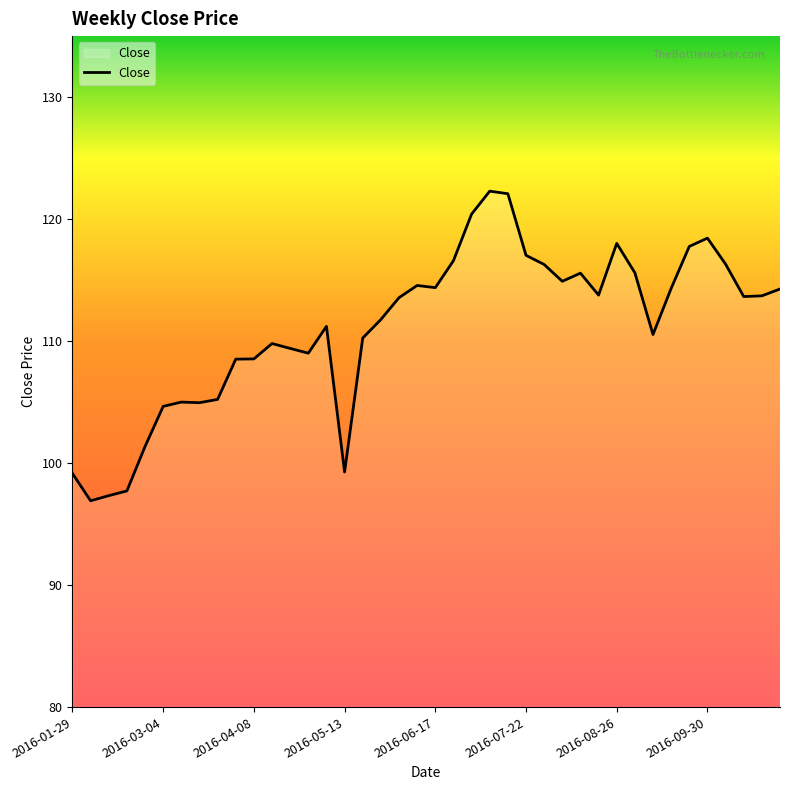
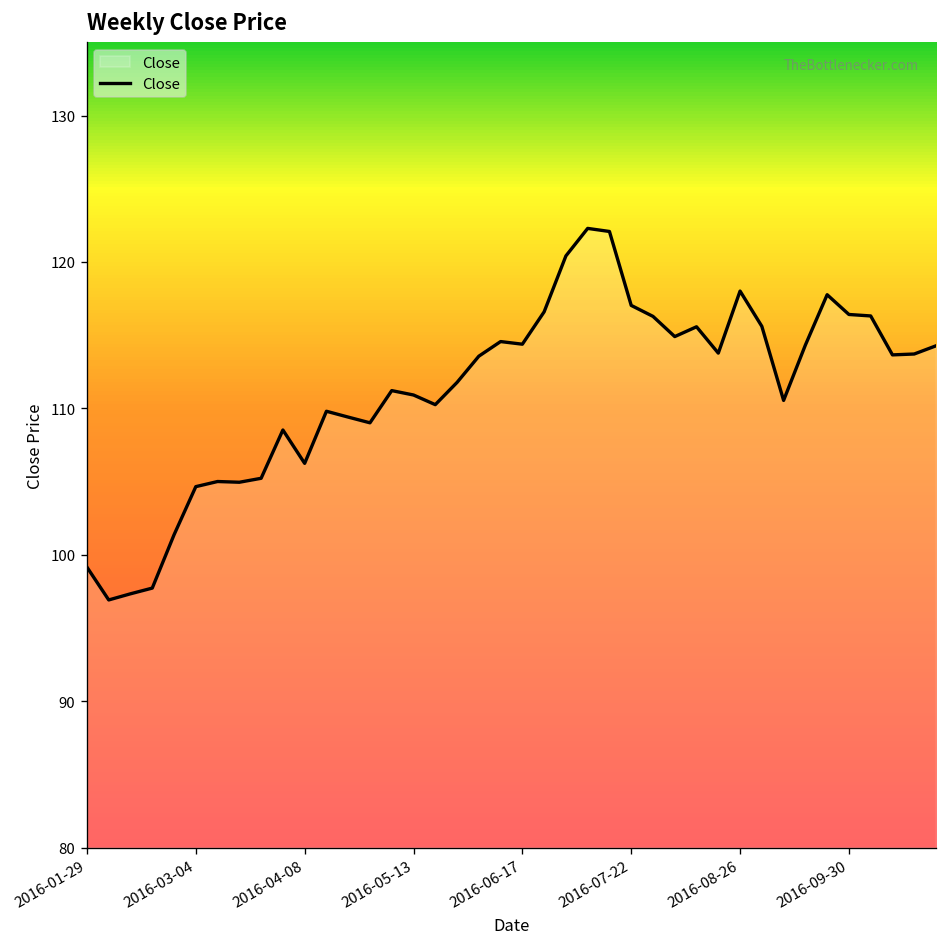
2016-04-08: 108.5 -> 106.2
2016-05-13: 99.3 -> 110.9
2016-09-30: 118.4 -> 116.4
